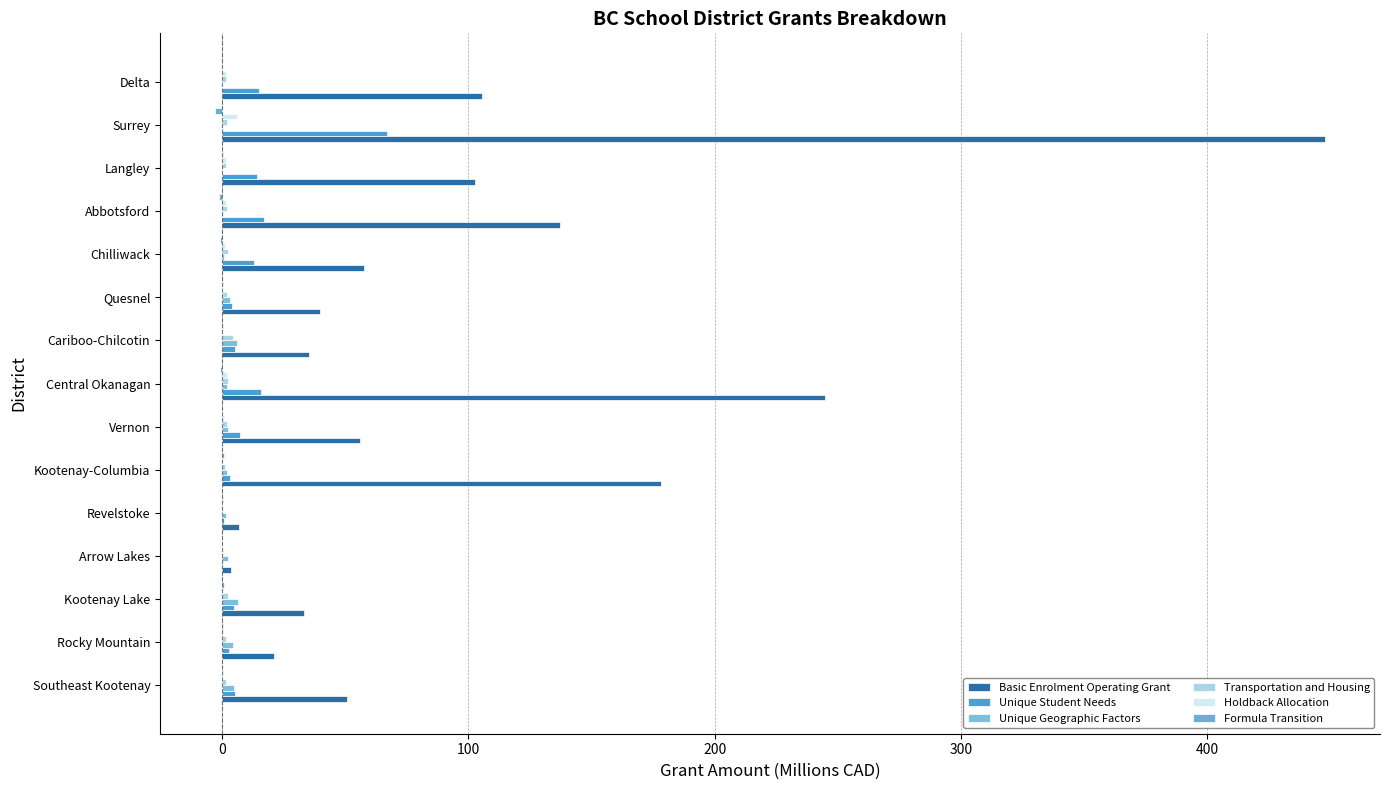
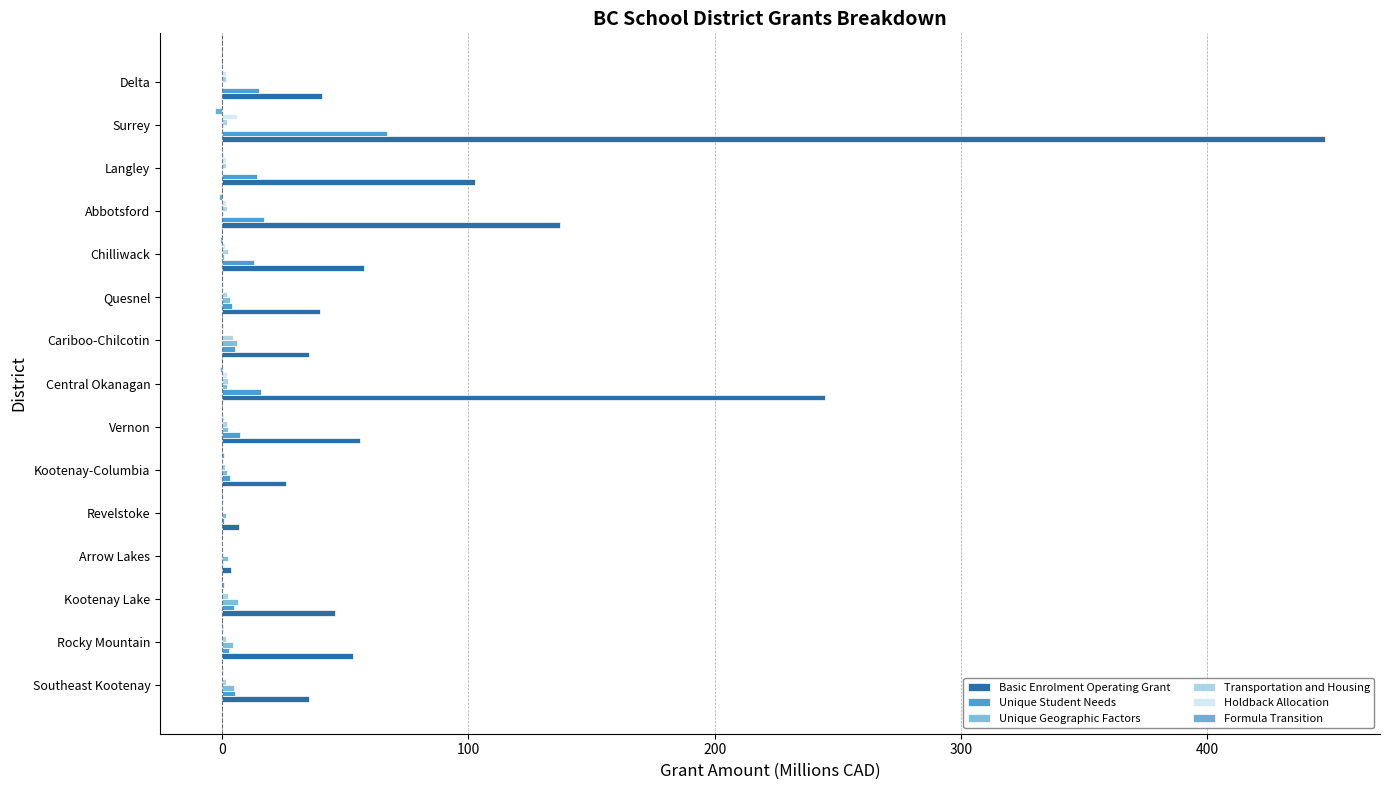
Basic Enrolment Operating Grant, Delta: 105 -> 41
Basic Enrolment Operating Grant, Kootenay-Columbia: 178 -> 26
Basic Enrolment Operating Grant, Kootenay Lake: 33 -> 46
Basic Enrolment Operating Grant, Rocky Mountain: 21 -> 53
Basic Enrolment Operating Grant, Southeast Kootenay: 51 -> 35
